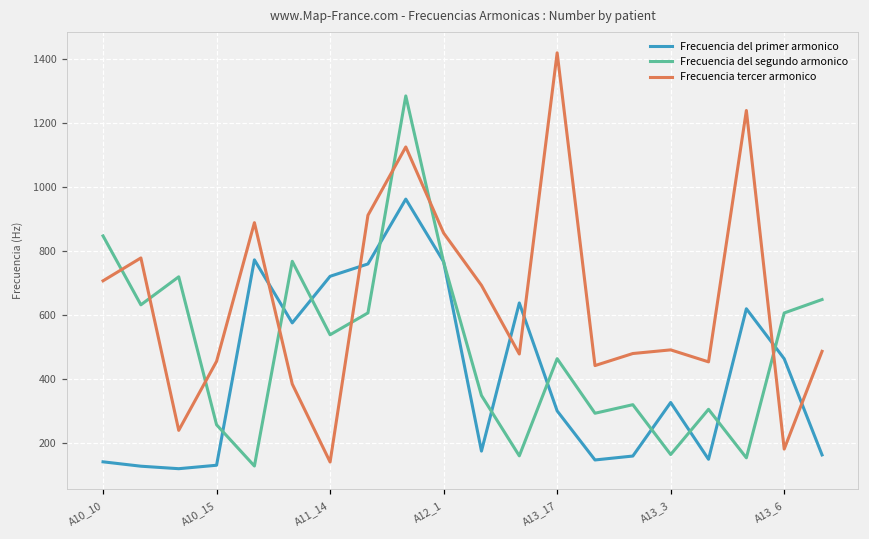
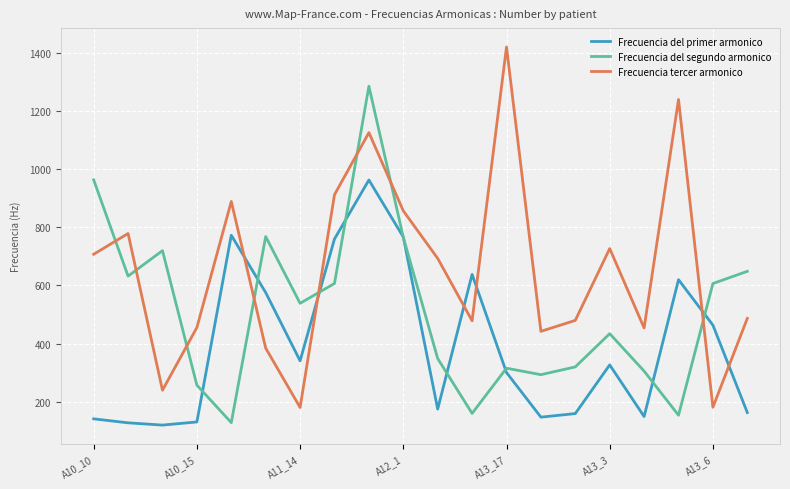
Frecuencia del segundo armonico, A10_10: 850 -> 960
Frecuencia del primer armonico, A11_14: 720 -> 340
Frecuencia tercer armonico, A11_14: 140 -> 180
Frecuencia del segundo armonico, A13_17: 460 -> 320
Frecuencia del segundo armonico, A13_3: 160 -> 430
Frecuencia tercer armonico, A13_3: 490 -> 730
